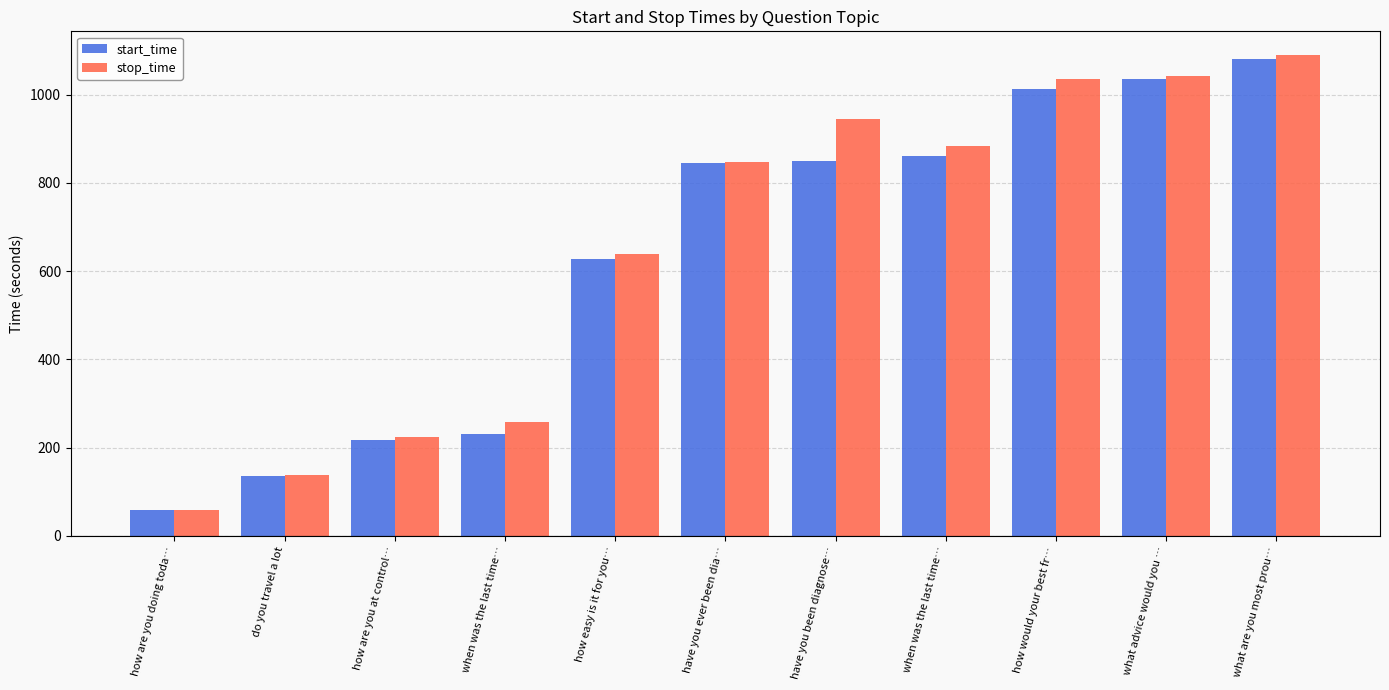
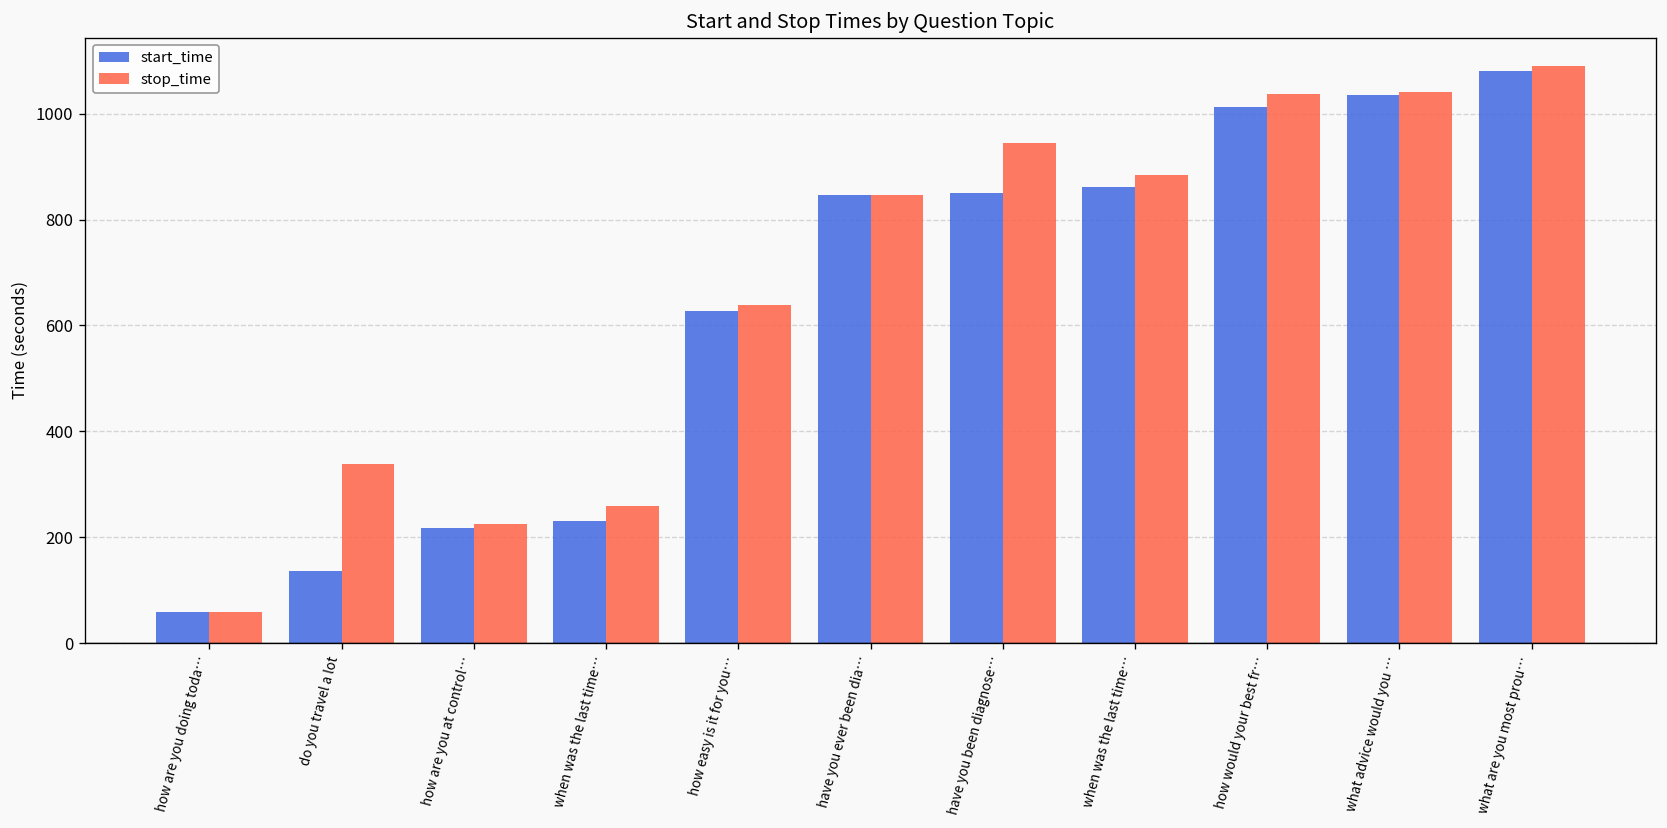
stop_time, do you travel a lot: 140 -> 340
